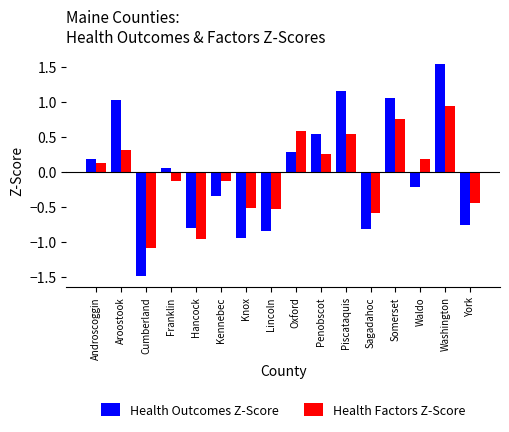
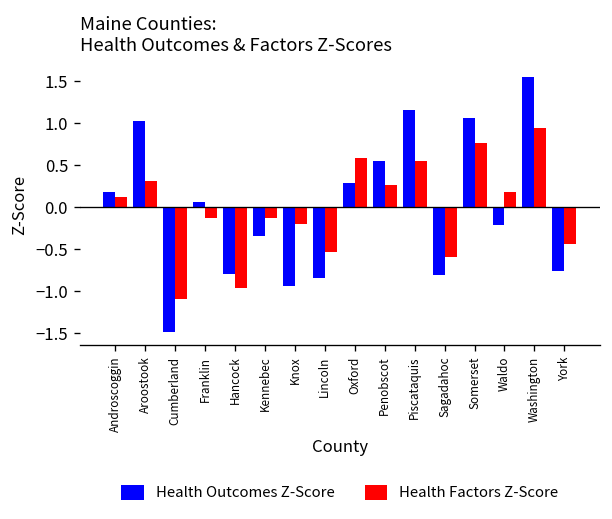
Health Factors Z-Score, Knox: -0.5 -> -0.2
